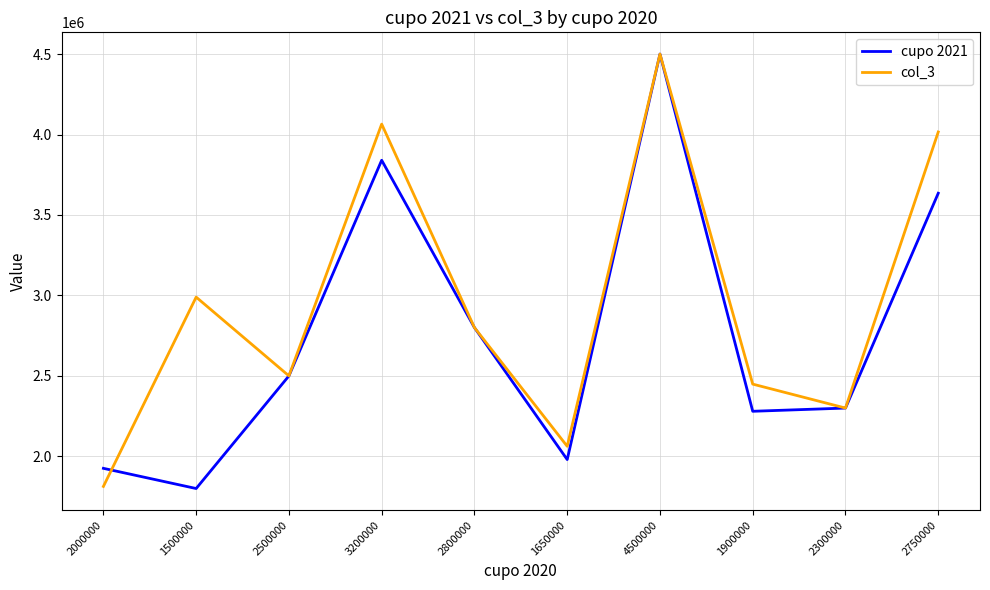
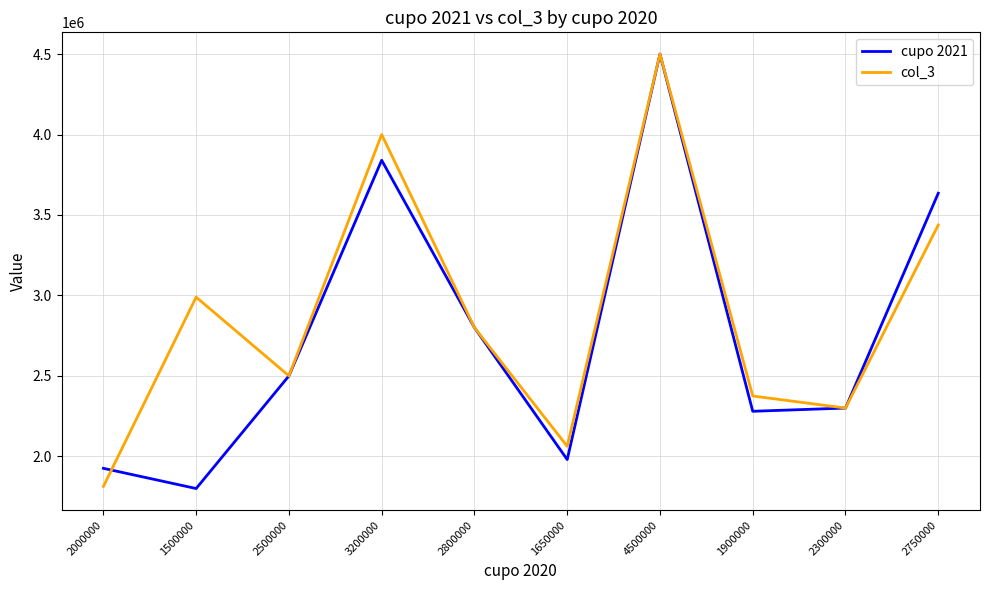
col_3, 3200000: 4060000 -> 4000000
col_3, 1900000: 2450000 -> 2380000
col_3, 2750000: 4020000 -> 3440000
